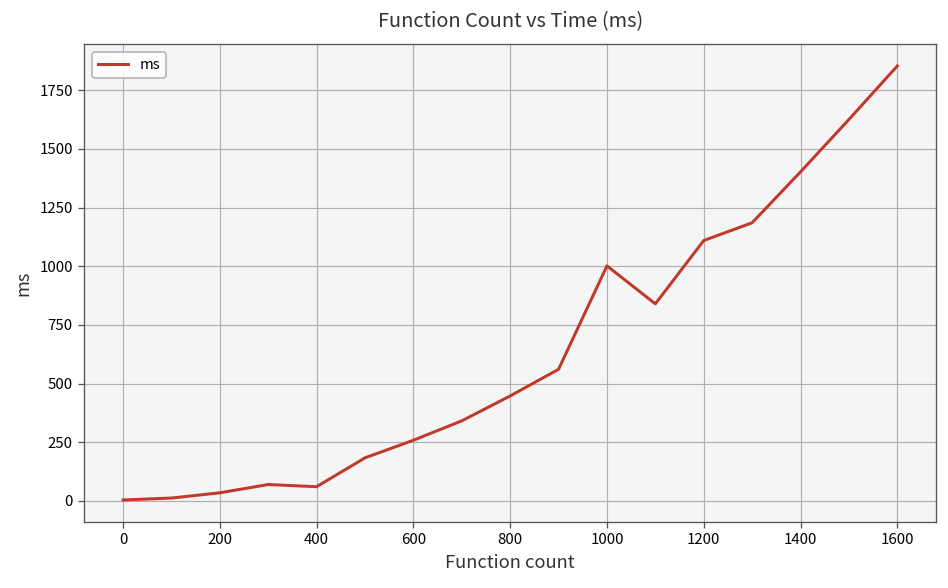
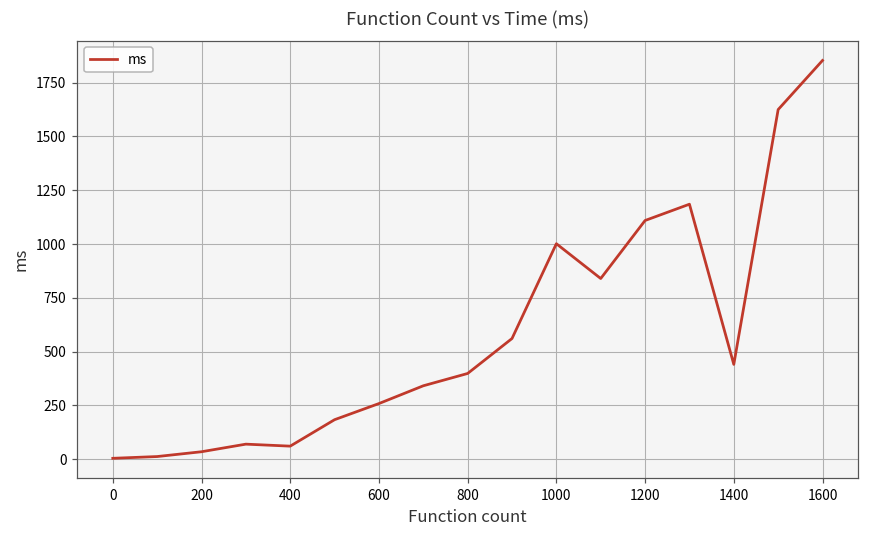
800: 450 -> 400
1400: 1400 -> 440
